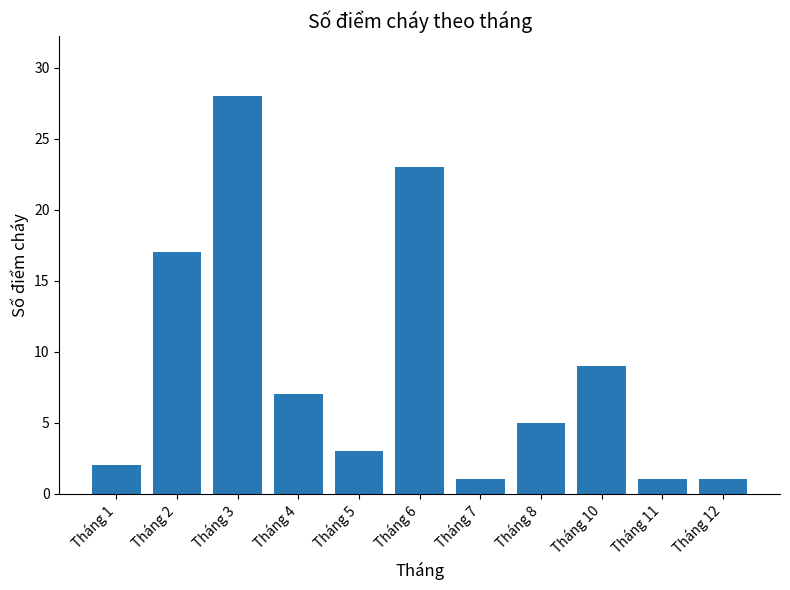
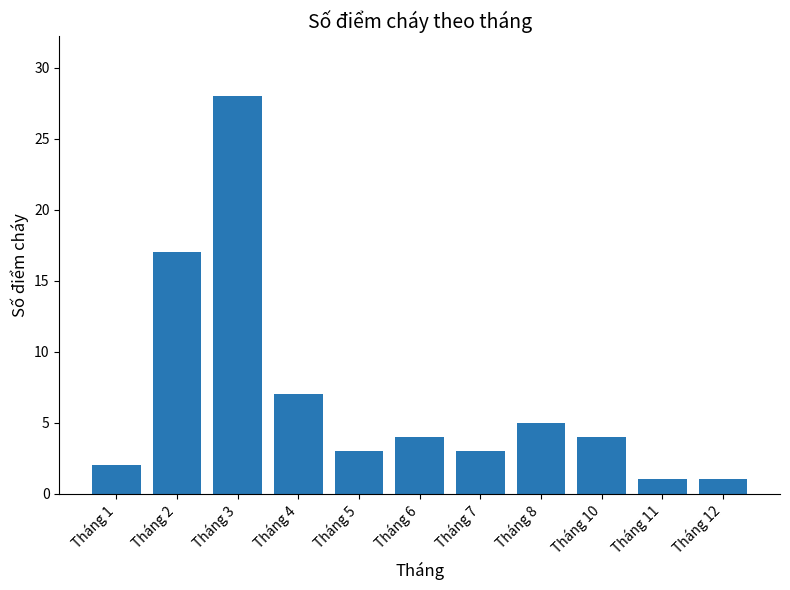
Tháng 6: 23 -> 4
Tháng 7: 1 -> 3
Tháng 10: 9 -> 4
